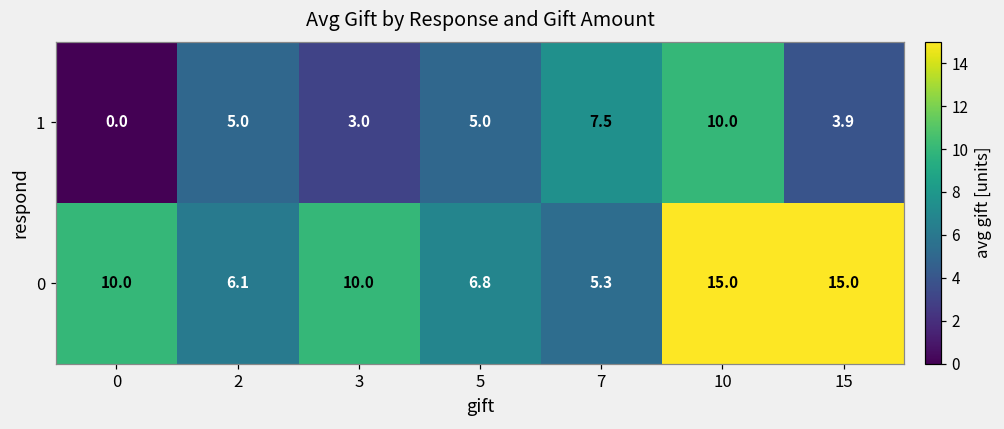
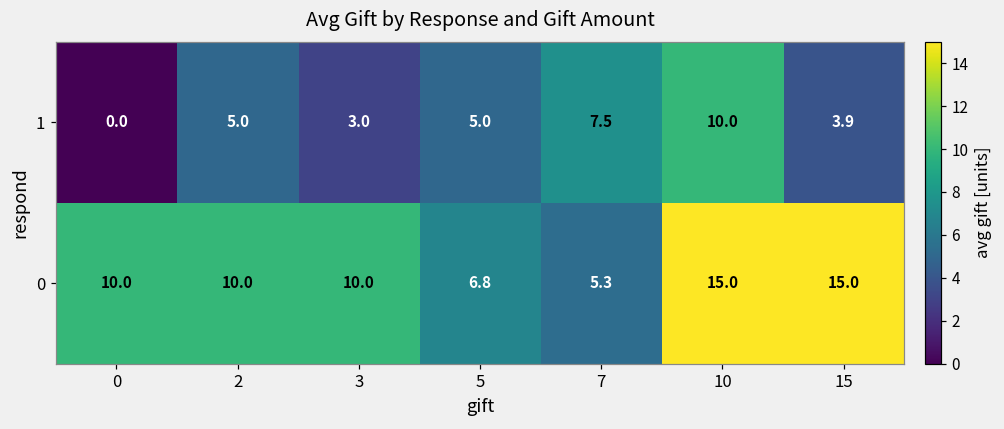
0, 2: 6.1 -> 10.0
